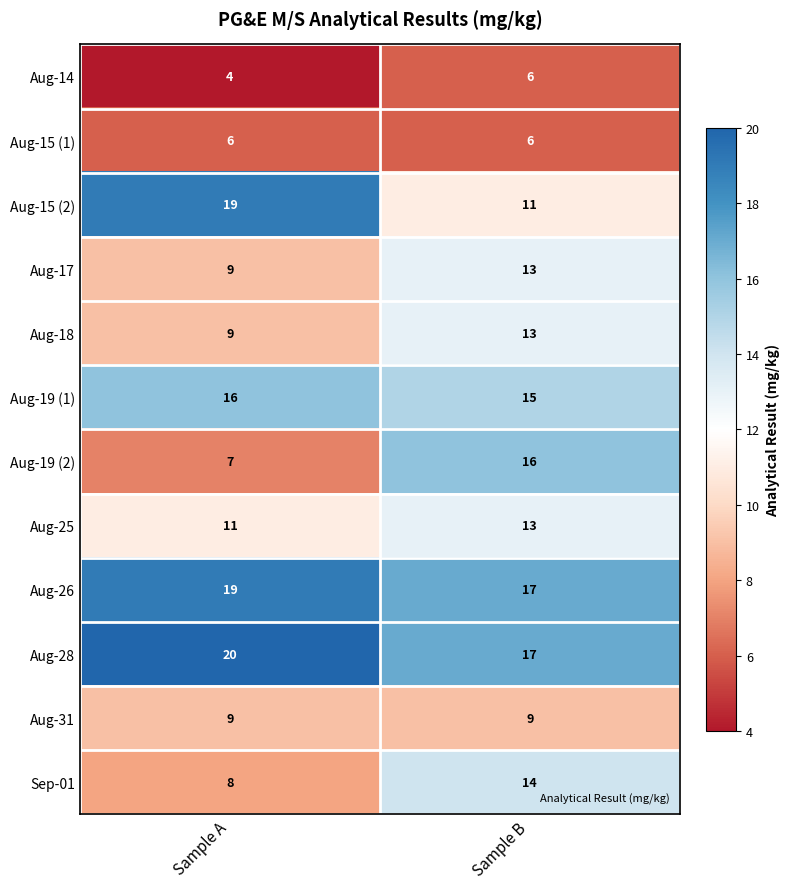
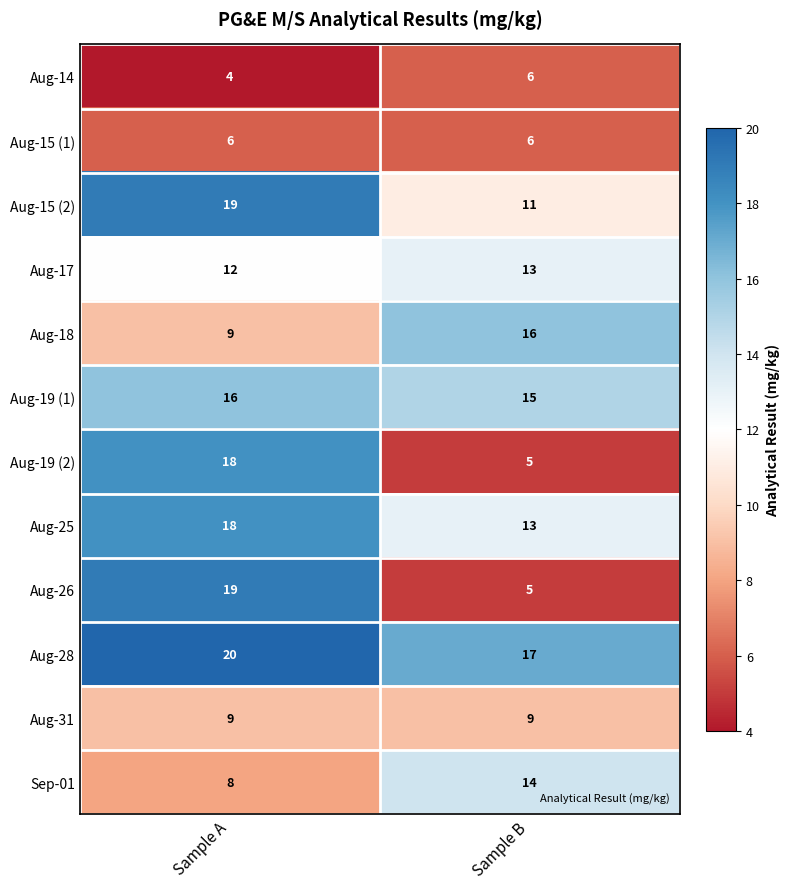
Aug-17, Sample A: 9 -> 12
Aug-18, Sample B: 13 -> 16
Aug-19 (2), Sample A: 7 -> 18
Aug-19 (2), Sample B: 16 -> 5
Aug-25, Sample A: 11 -> 18
Aug-26, Sample B: 17 -> 5
